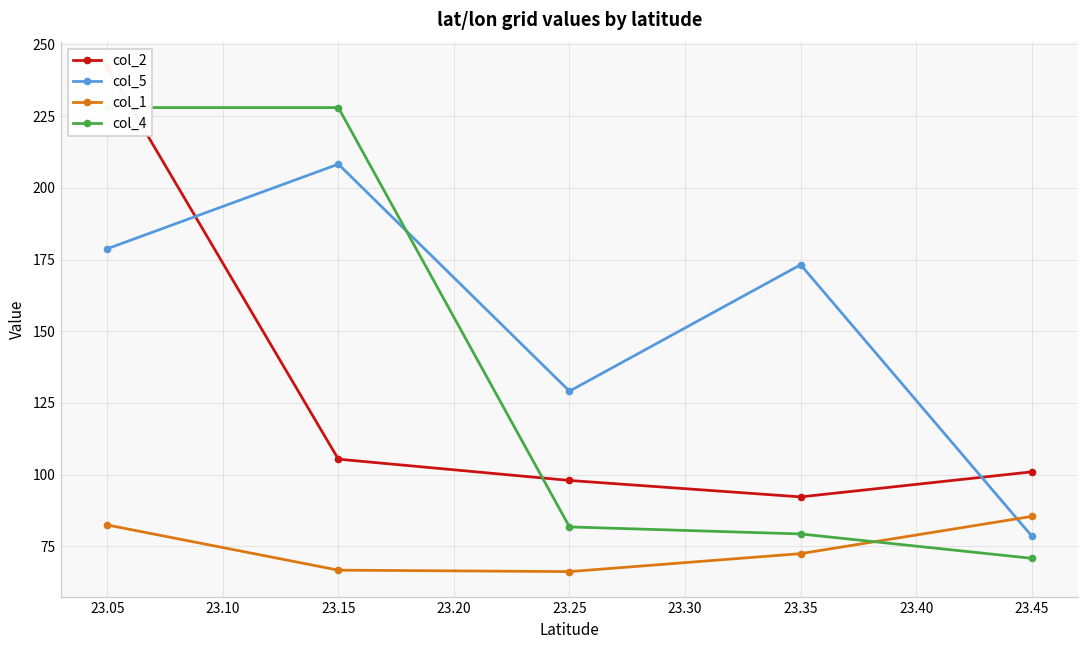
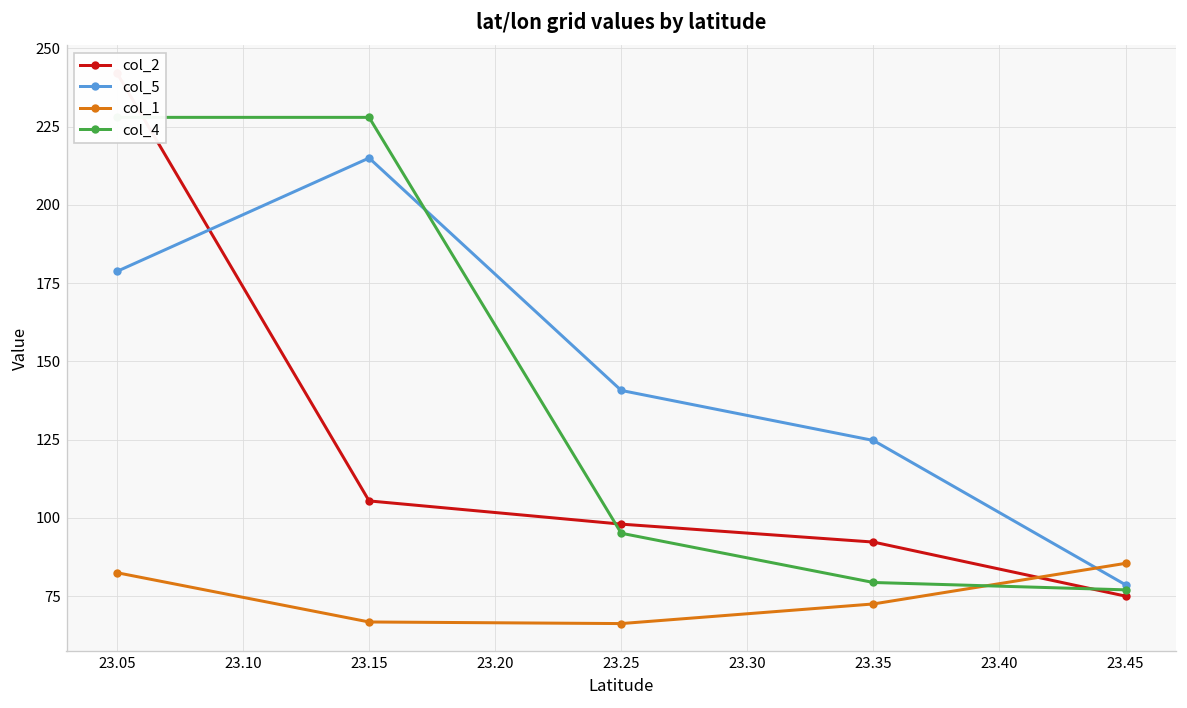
col_5, 23.15: 208 -> 215
col_5, 23.25: 129 -> 141
col_4, 23.25: 82 -> 95
col_5, 23.35: 173 -> 125
col_2, 23.45: 101 -> 75
col_4, 23.45: 71 -> 77
